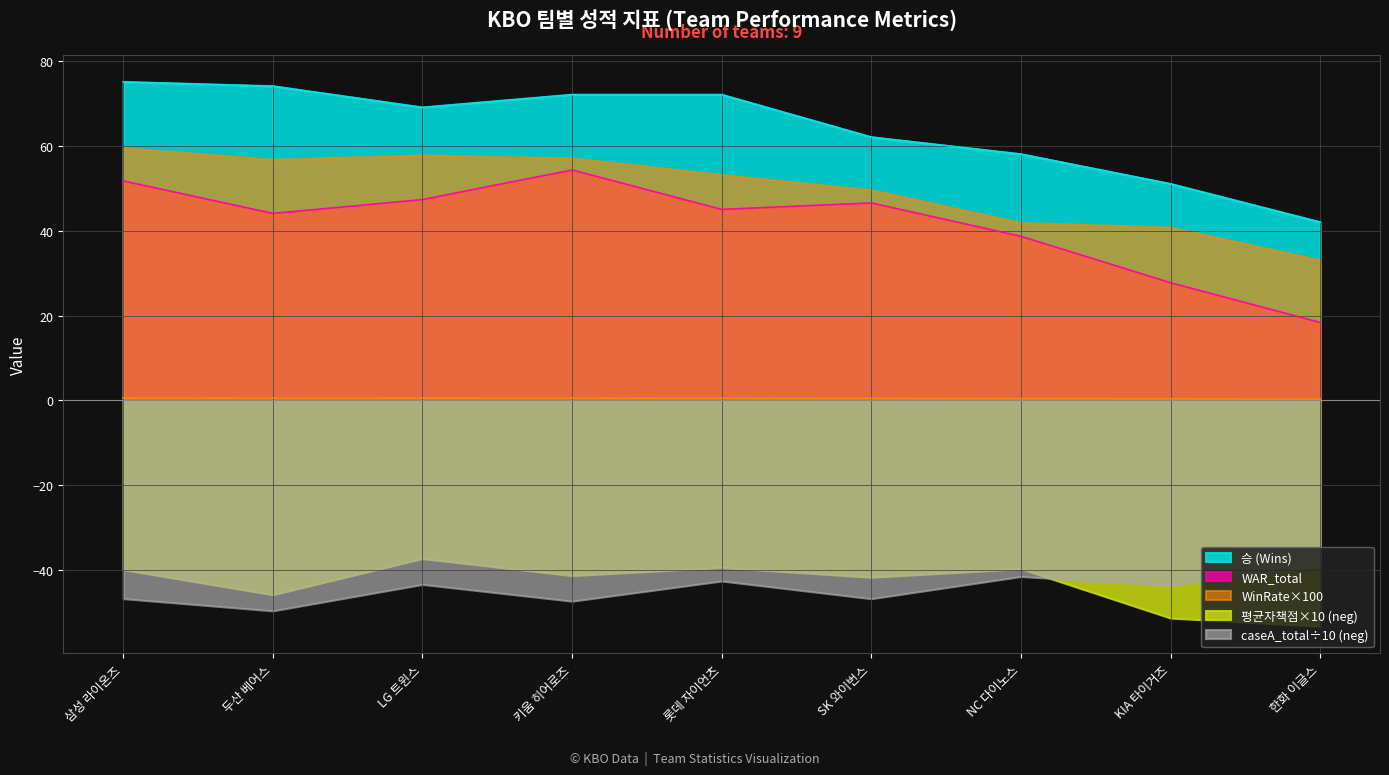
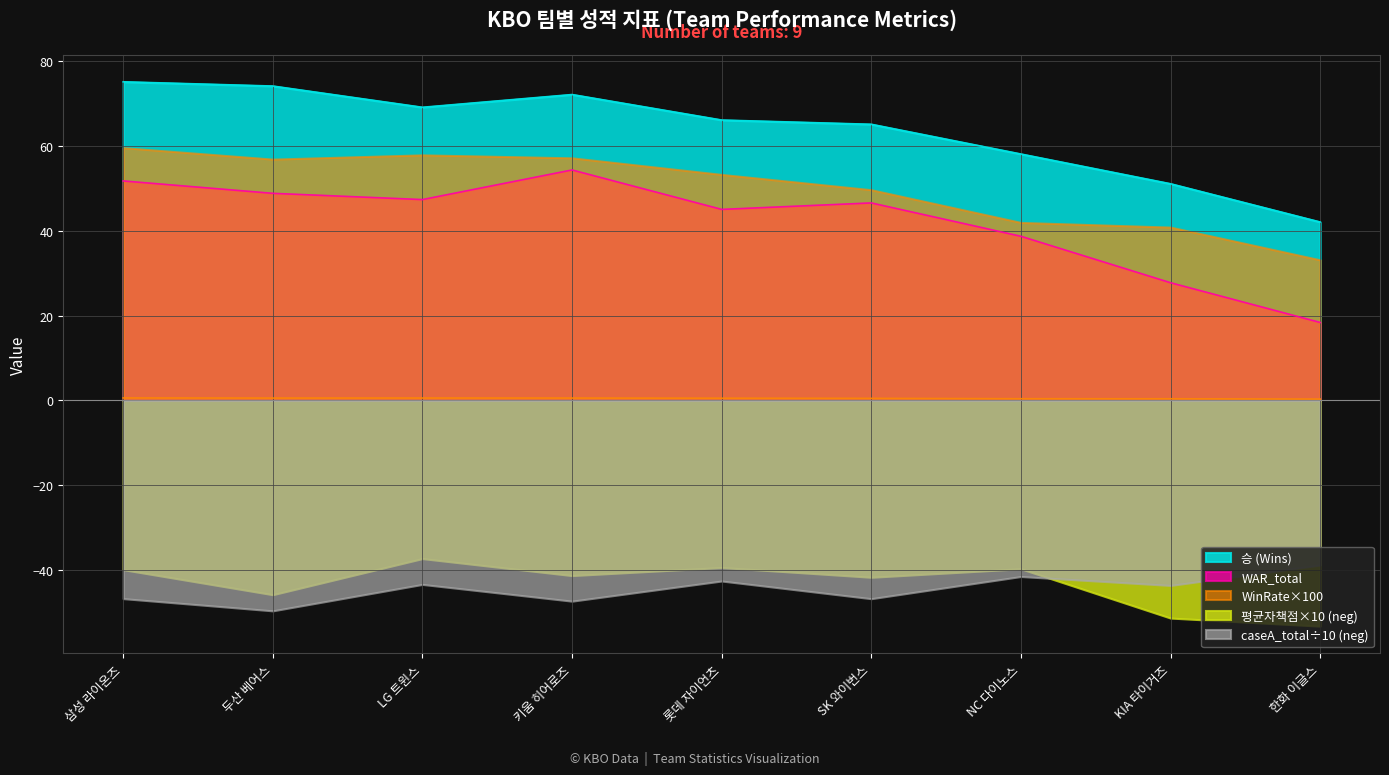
WAR_total, 두산 베어스: 44 -> 49
승 (Wins), 롯데 자이언츠: 72 -> 66
승 (Wins), SK 와이번스: 62 -> 65
